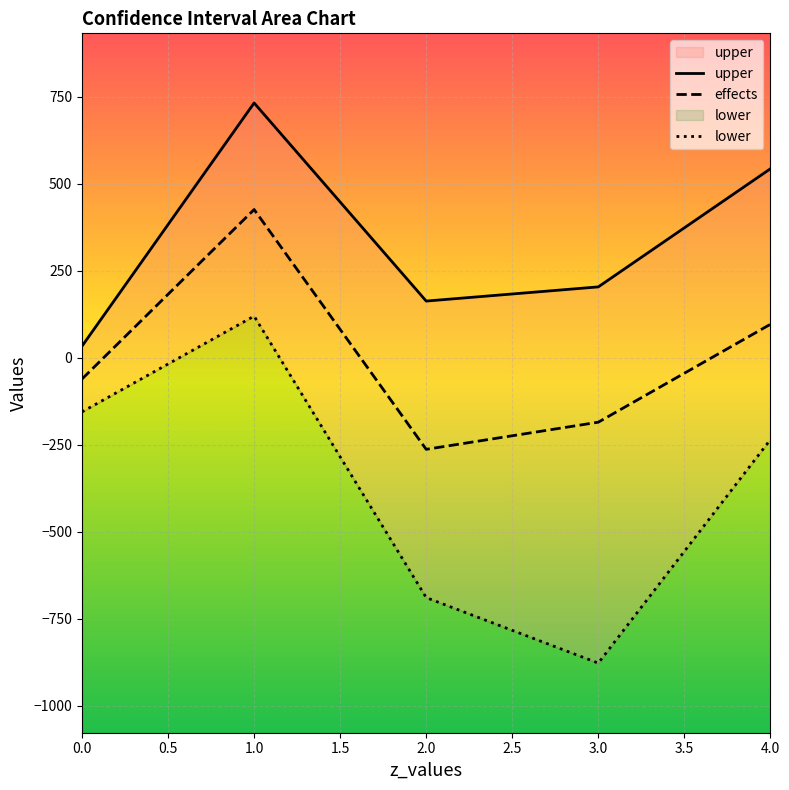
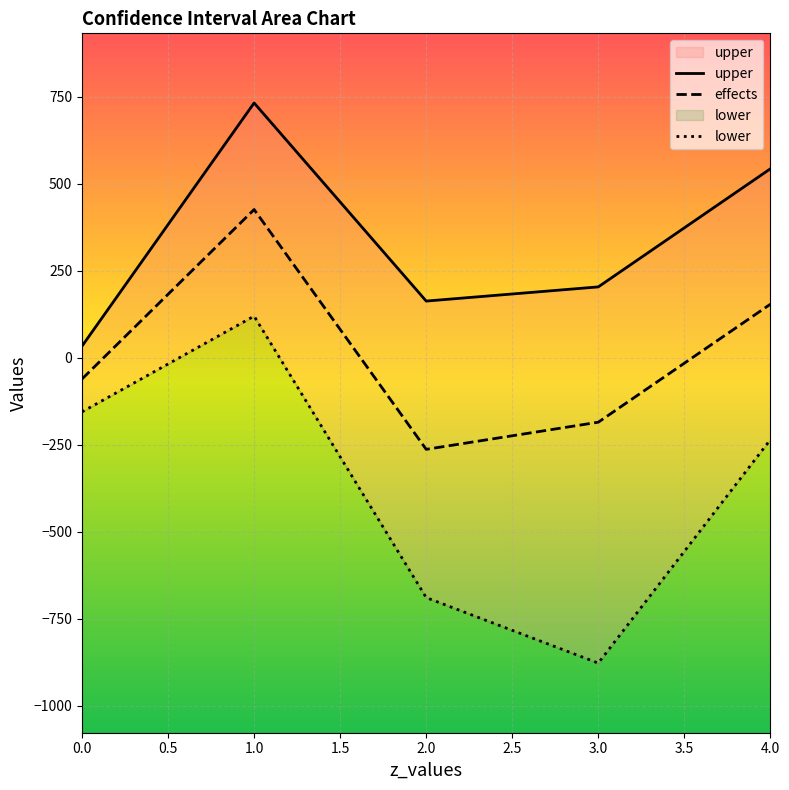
effects, 4.0: 100 -> 150
